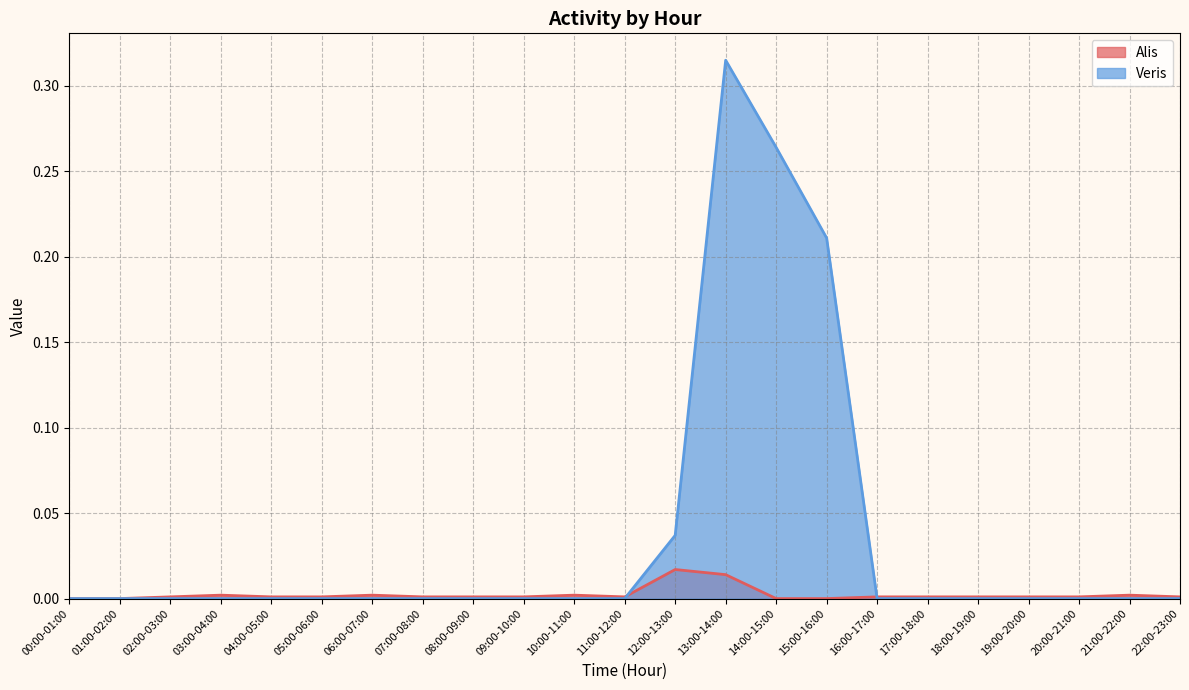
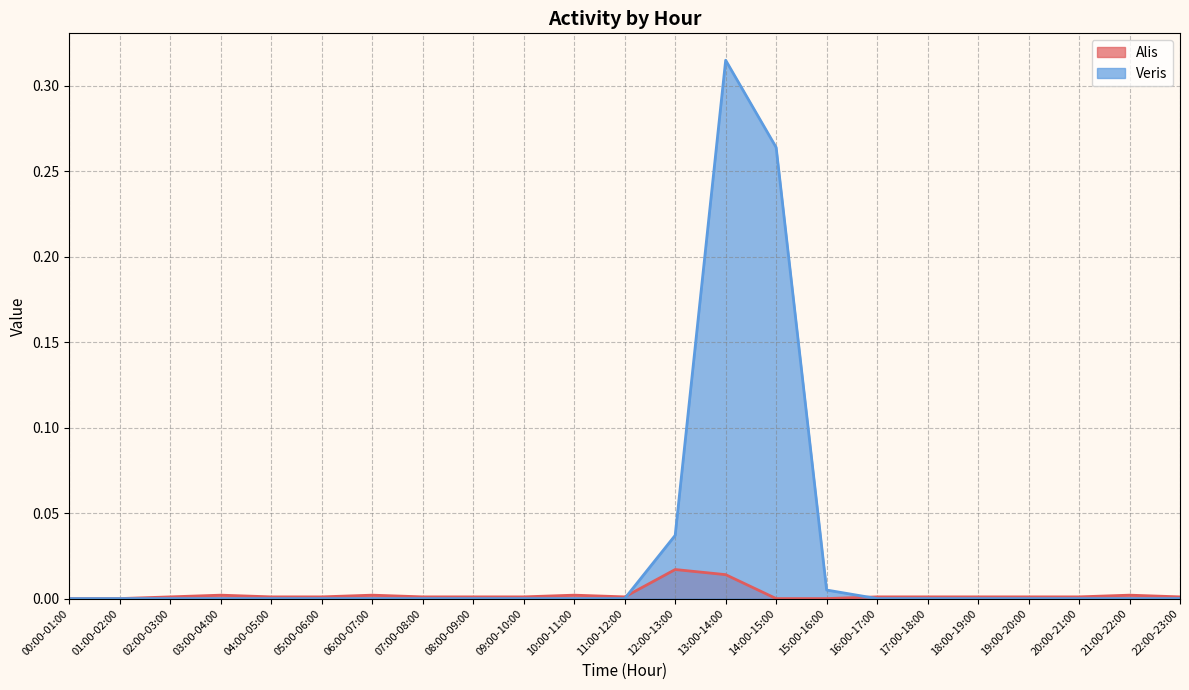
Veris, 15:00-16:00: 0.211 -> 0.005
